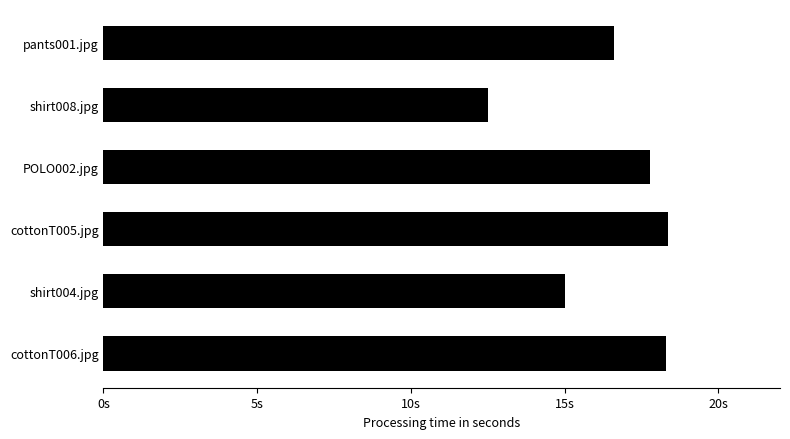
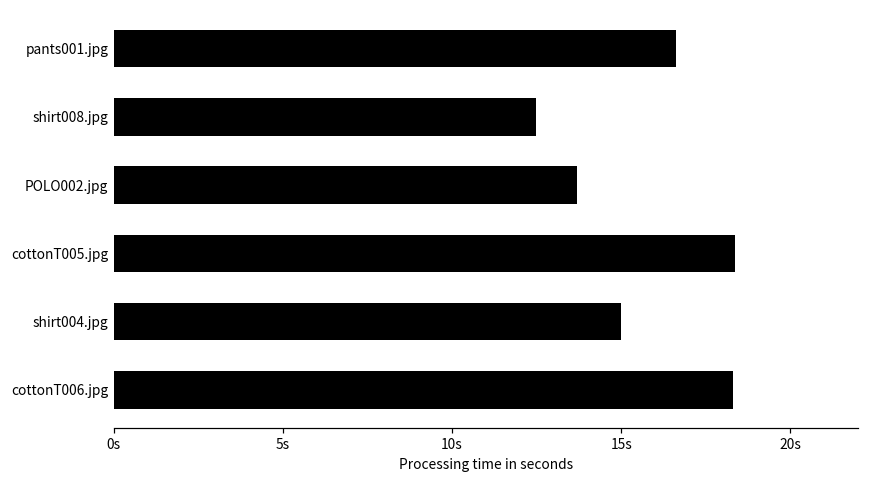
POLO002.jpg: 17.8s -> 13.7s
